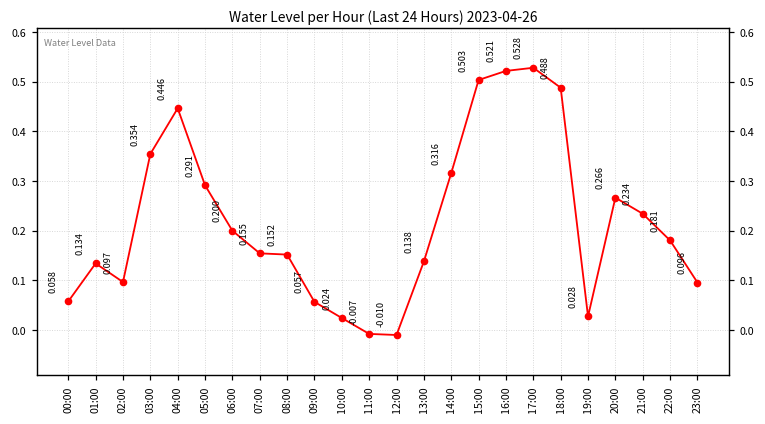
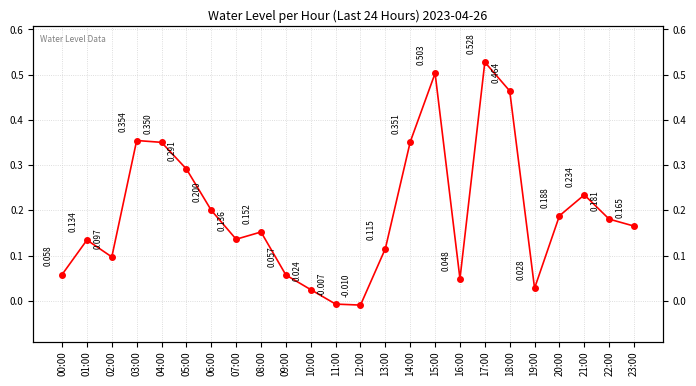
04:00: 0.446 -> 0.350
07:00: 0.155 -> 0.136
13:00: 0.138 -> 0.115
14:00: 0.316 -> 0.351
16:00: 0.521 -> 0.048
18:00: 0.488 -> 0.464
20:00: 0.266 -> 0.188
23:00: 0.096 -> 0.165
